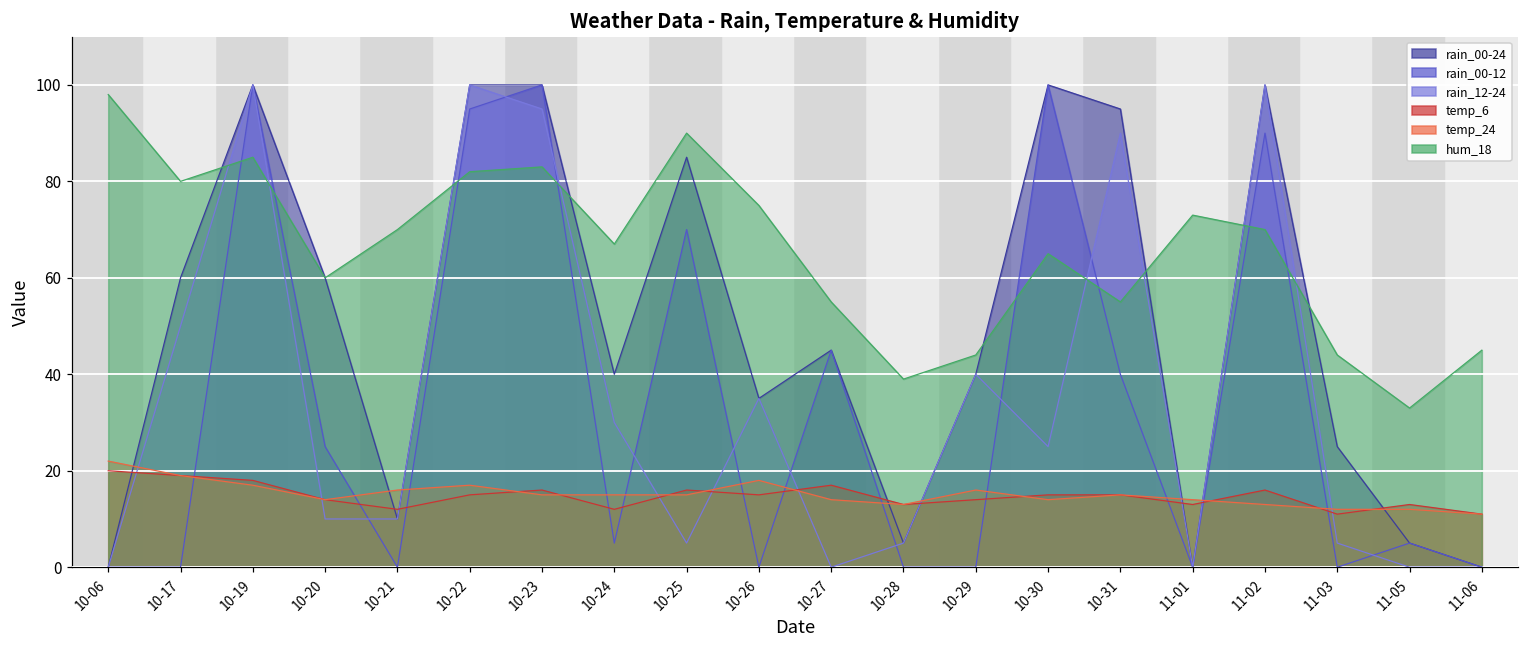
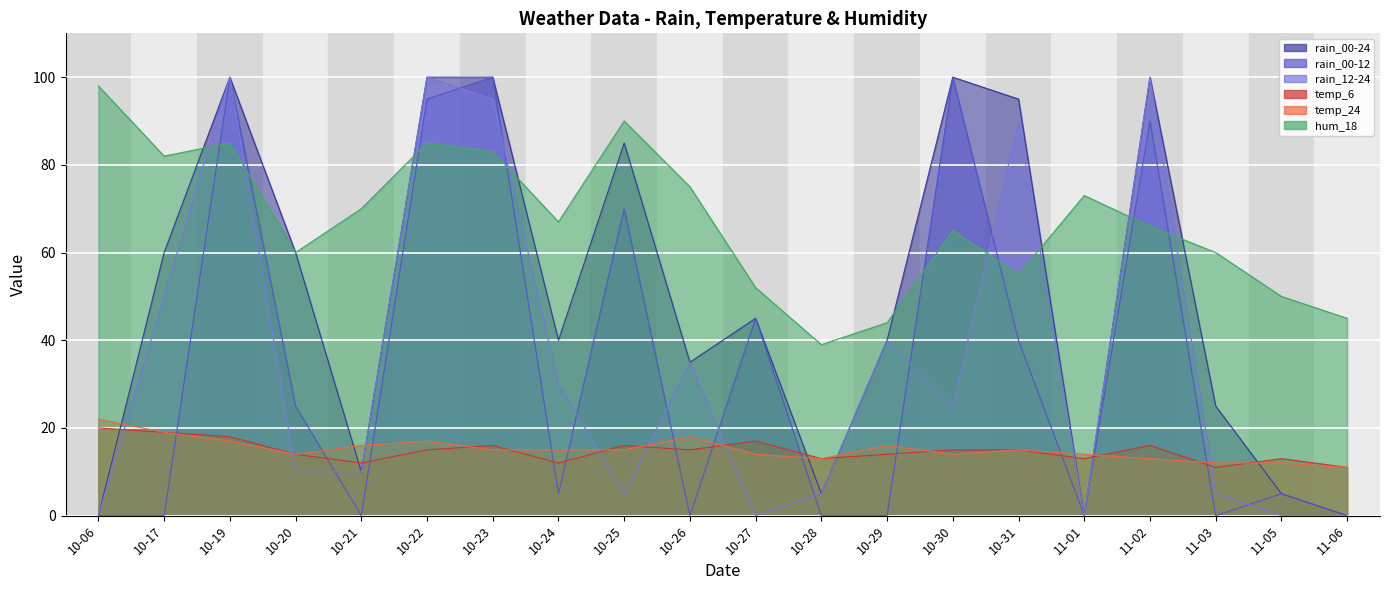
hum_18, 10-17: 80 -> 82
hum_18, 10-22: 82 -> 85
hum_18, 10-27: 55 -> 52
hum_18, 11-02: 70 -> 66
hum_18, 11-03: 44 -> 60
hum_18, 11-05: 33 -> 50
